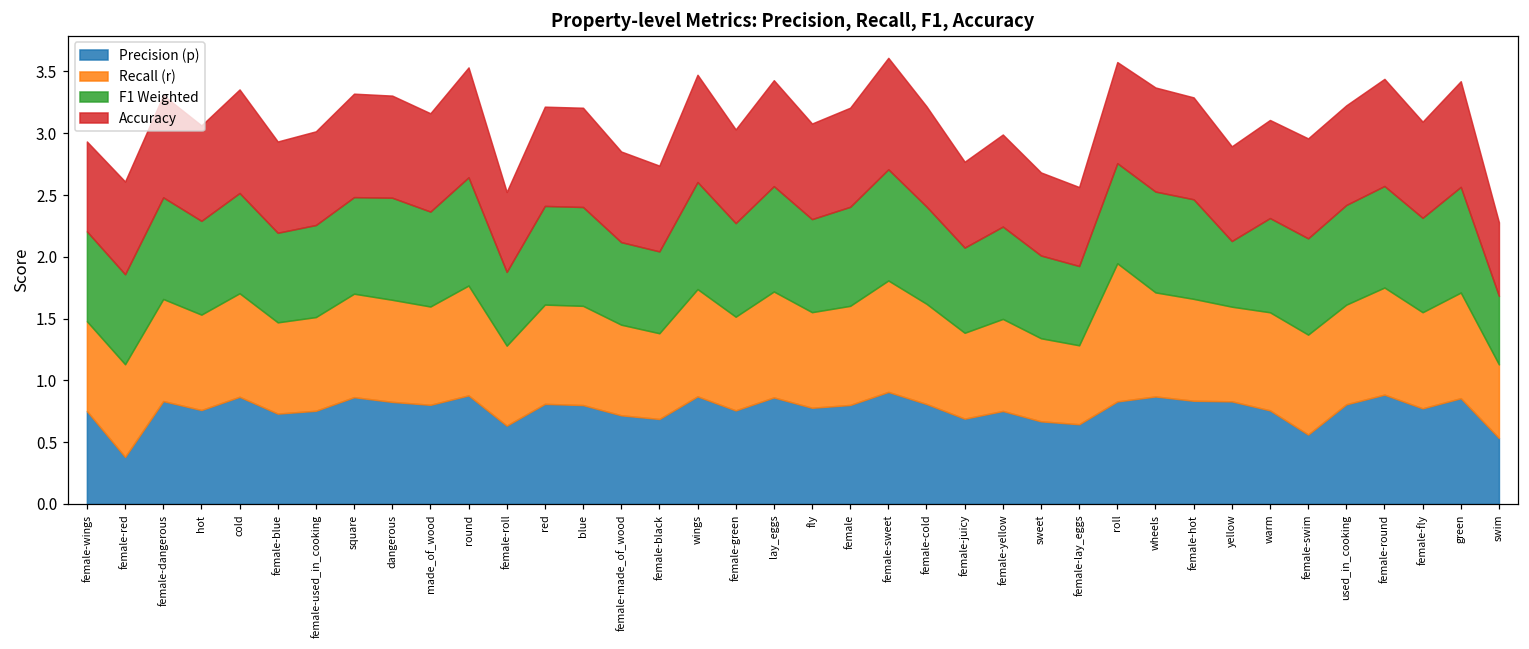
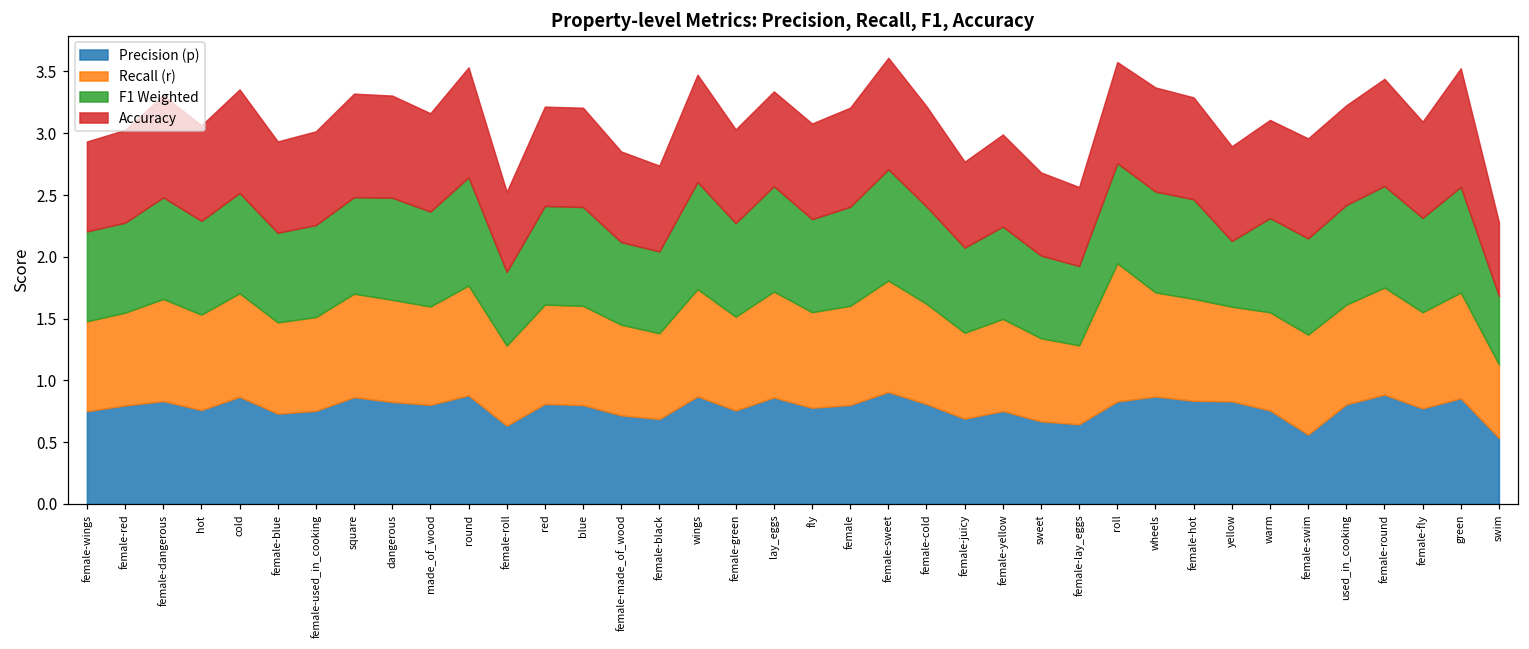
Precision (p), female-red: 0.38 -> 0.80
Accuracy, lay_eggs: 0.86 -> 0.77
Accuracy, green: 0.85 -> 0.96
